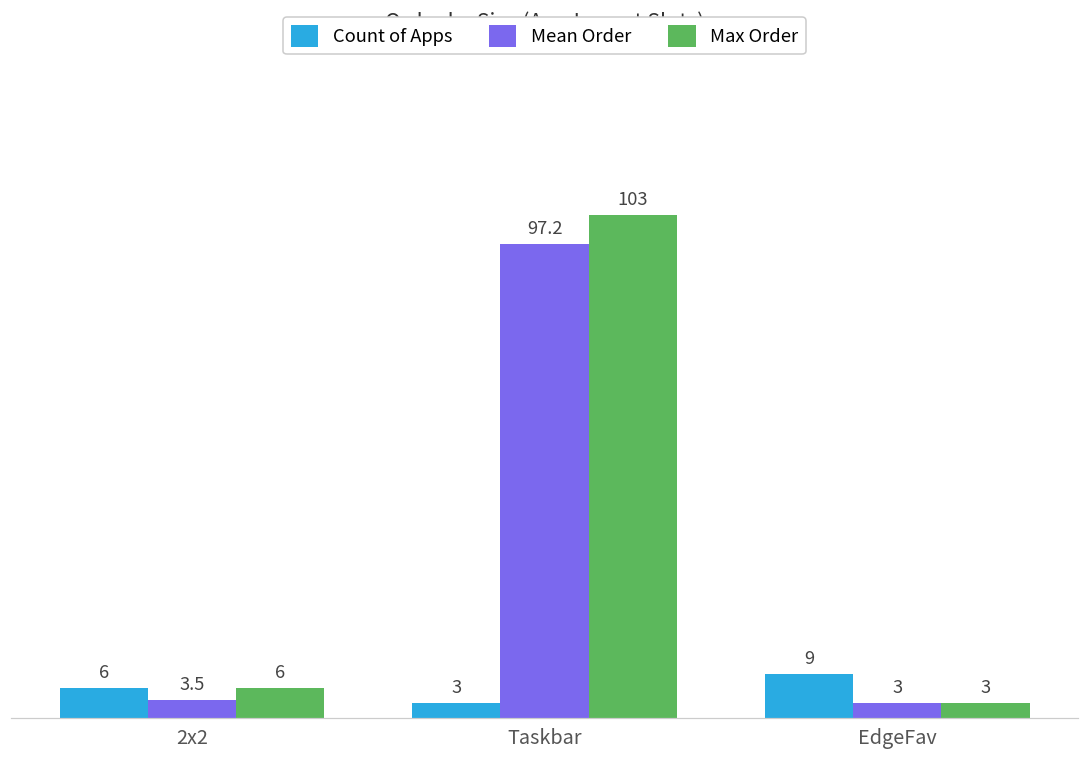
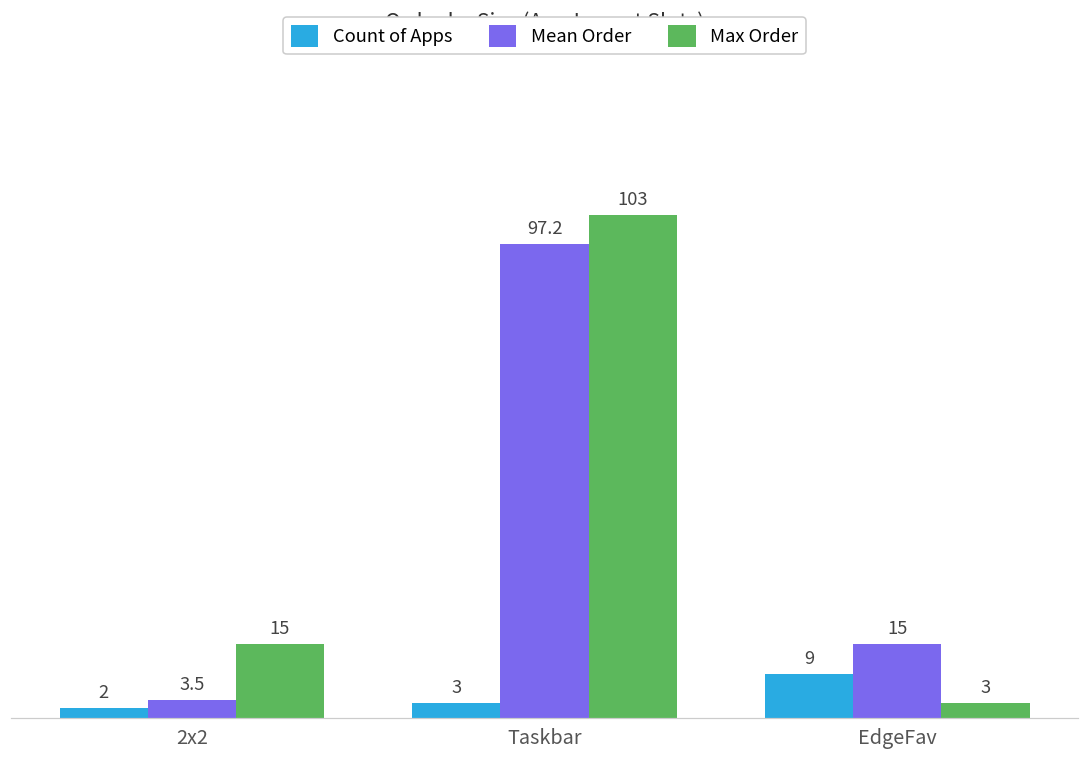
Count of Apps, 2x2: 6 -> 2
Max Order, 2x2: 6 -> 15
Mean Order, EdgeFav: 3 -> 15
